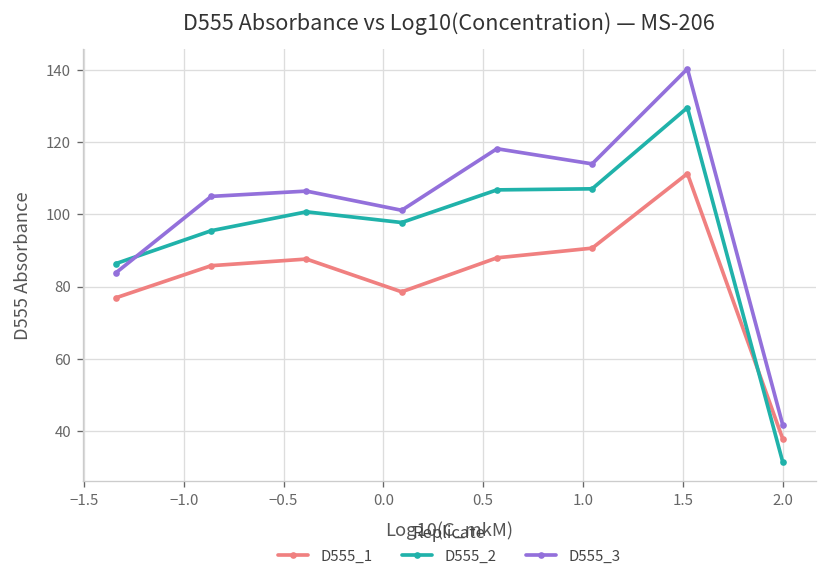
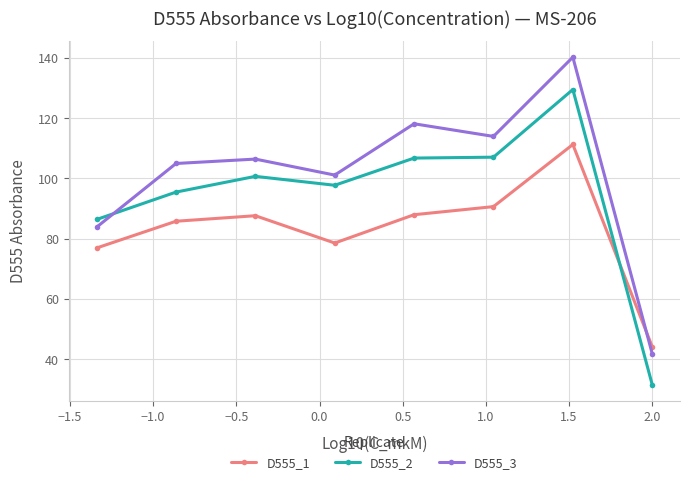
D555_1, 2.0: 38 -> 44
